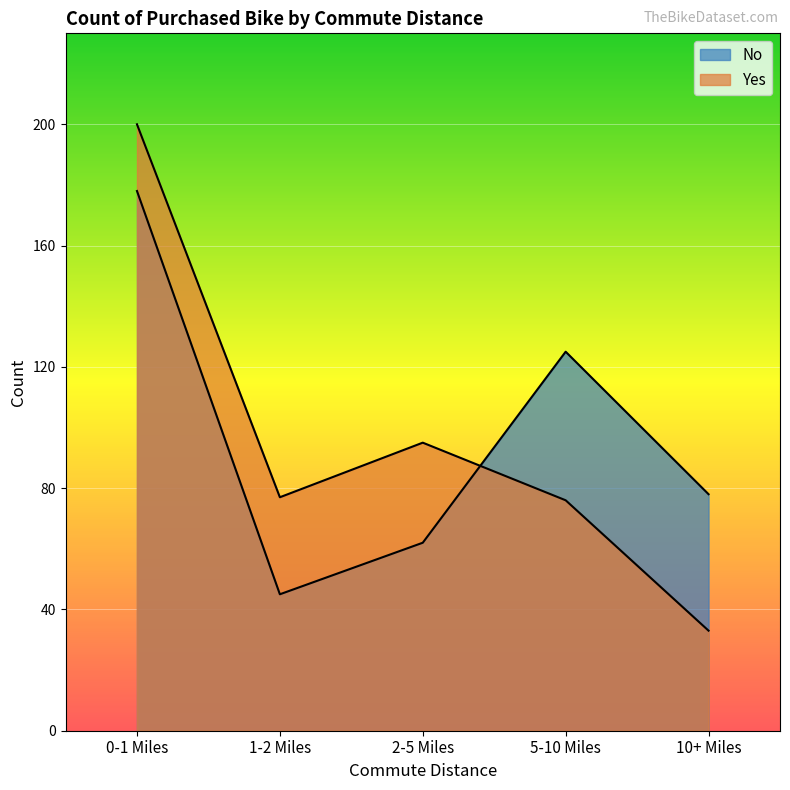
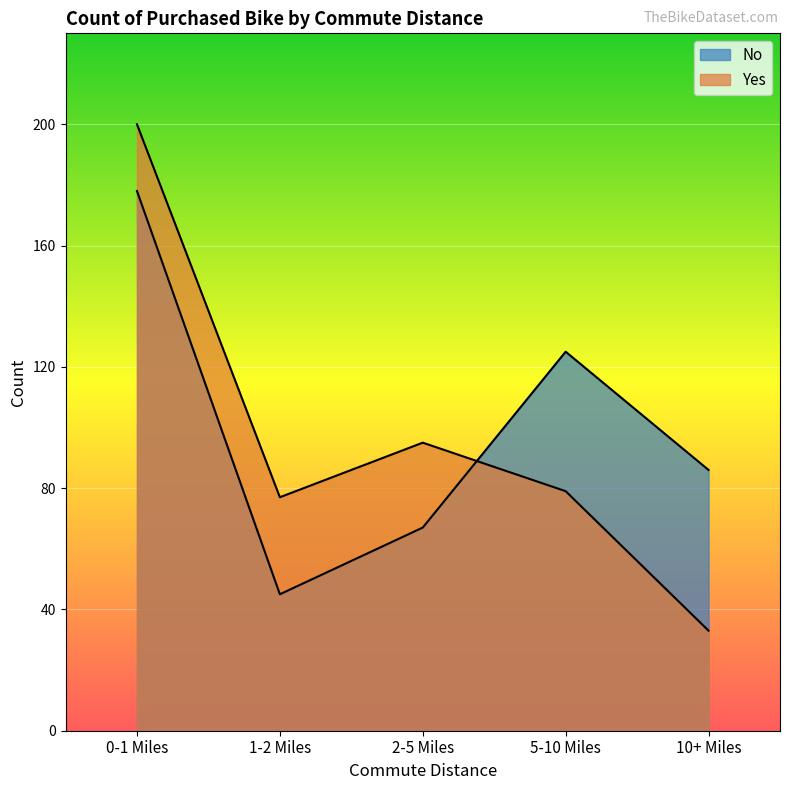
No, 2-5 Miles: 62 -> 67
Yes, 5-10 Miles: 76 -> 79
No, 10+ Miles: 78 -> 86
